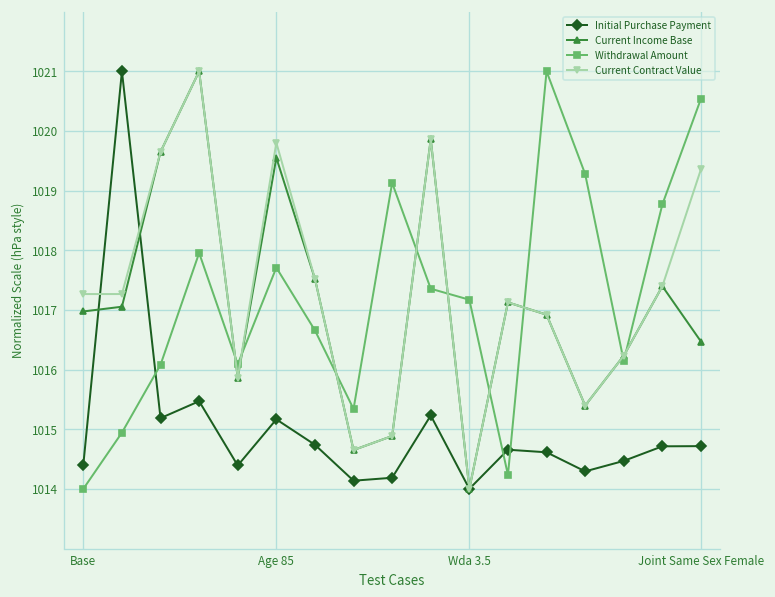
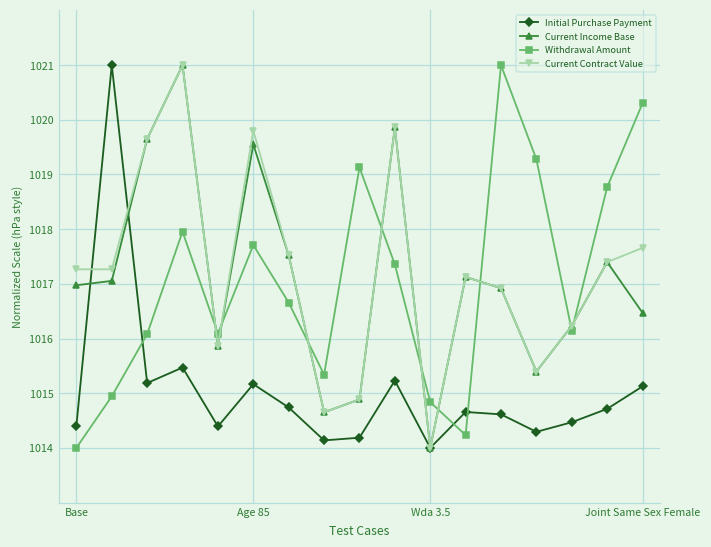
Withdrawal Amount, Wda 3.5: 1017.2 -> 1014.8
Initial Purchase Payment, Joint Same Sex Female: 1014.7 -> 1015.1
Withdrawal Amount, Joint Same Sex Female: 1020.5 -> 1020.3
Current Contract Value, Joint Same Sex Female: 1019.4 -> 1017.7
